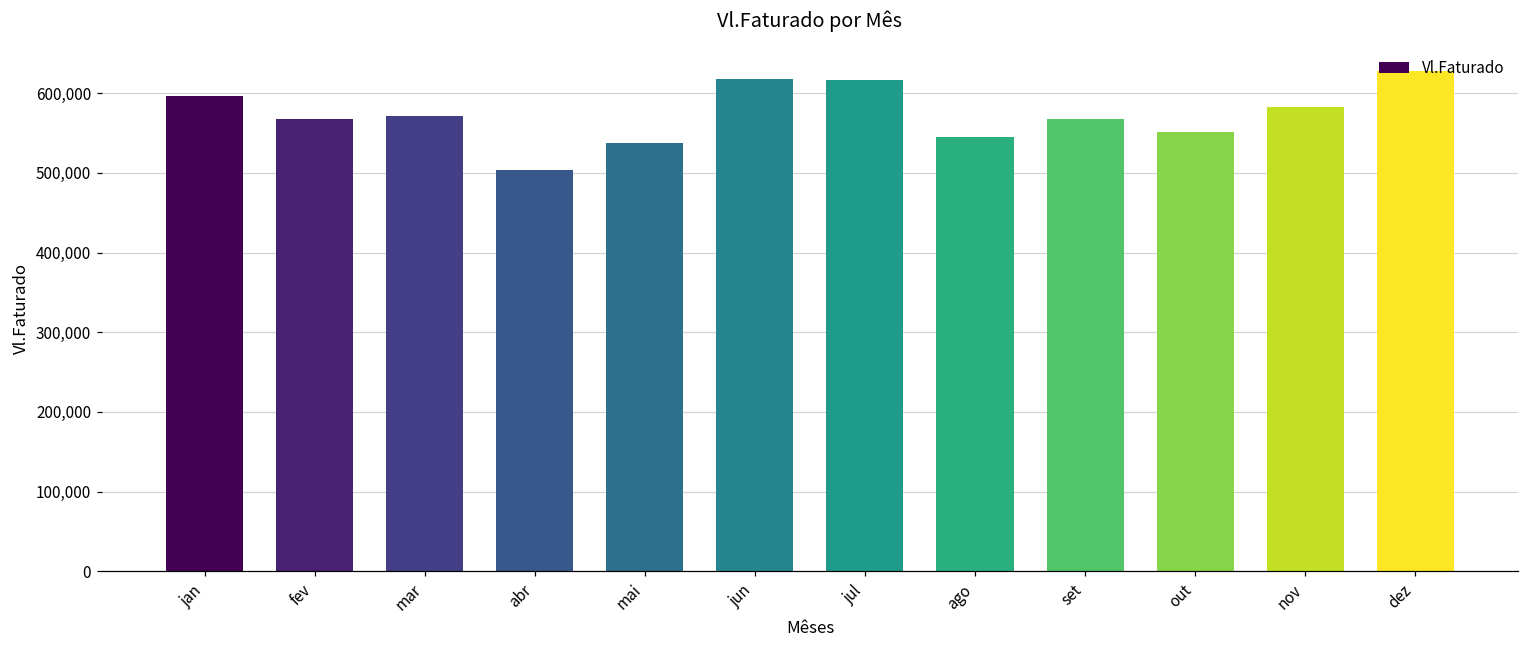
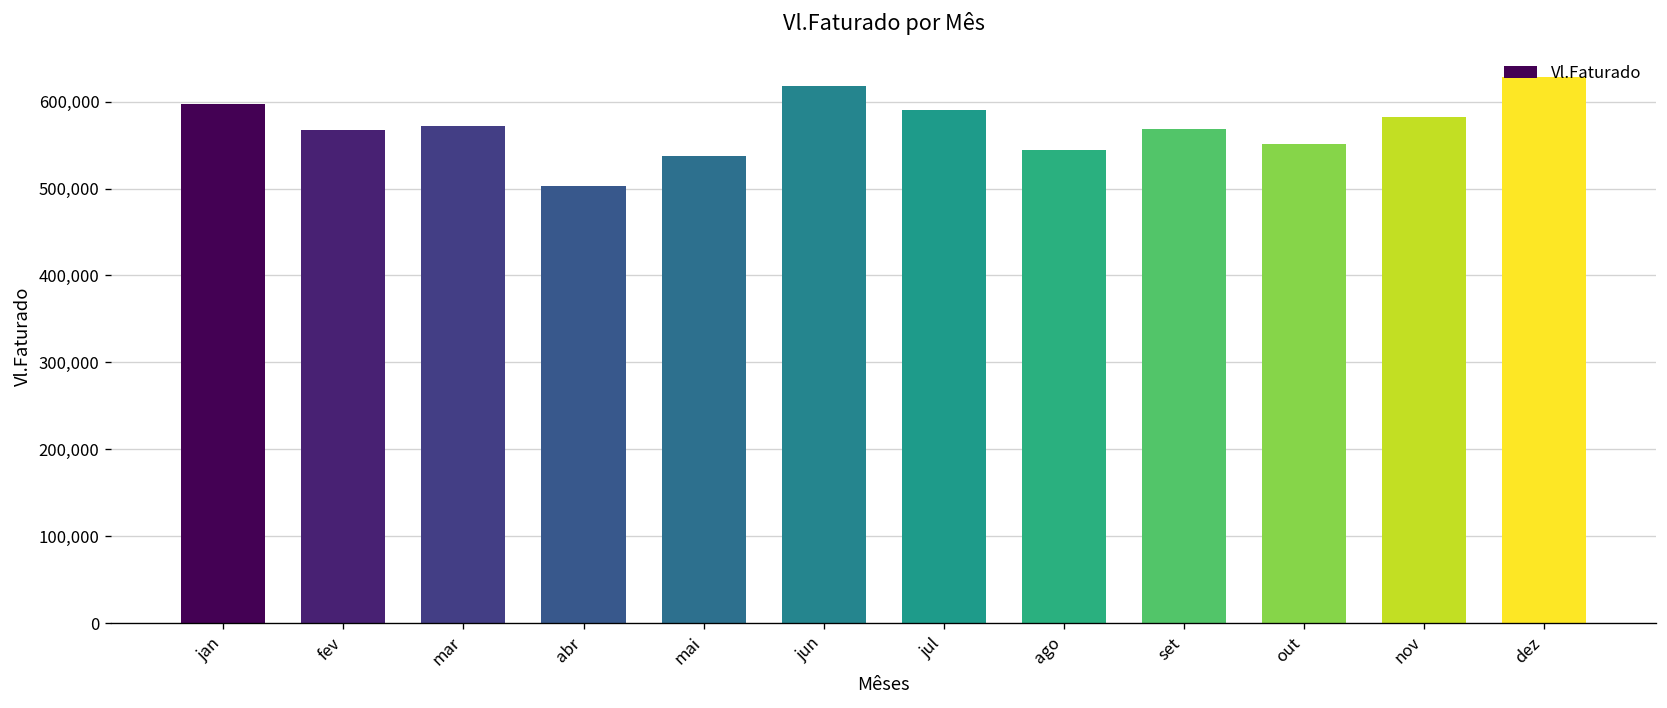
jul: 620,000 -> 590,000
